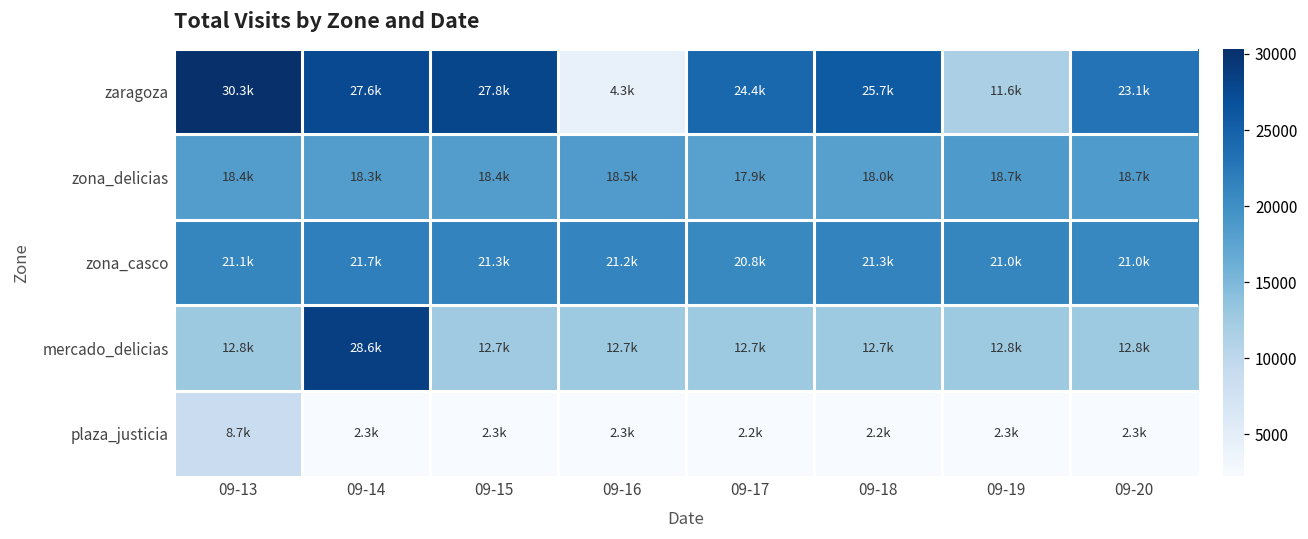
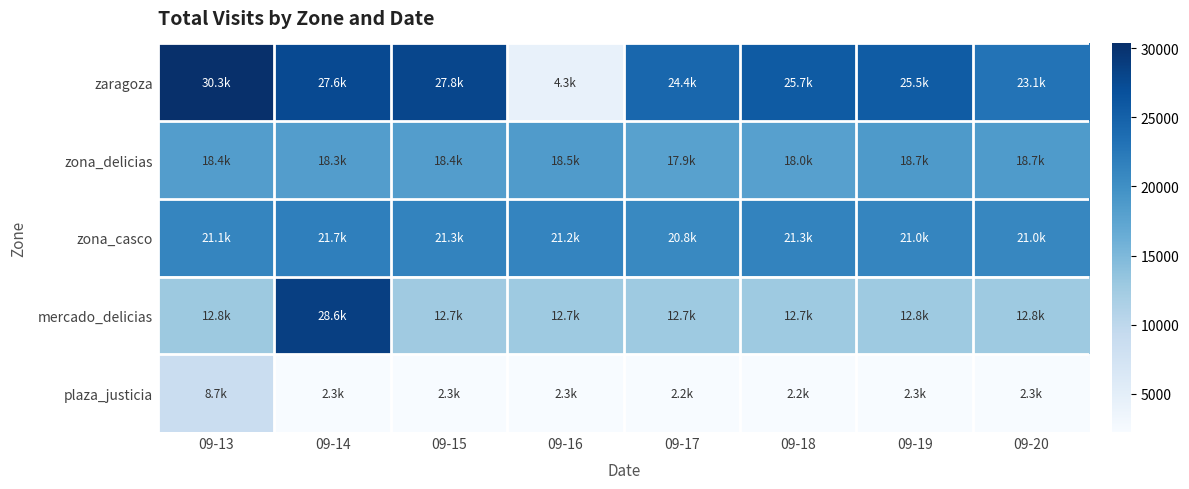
zaragoza, 09-19: 11.6k -> 25.5k
